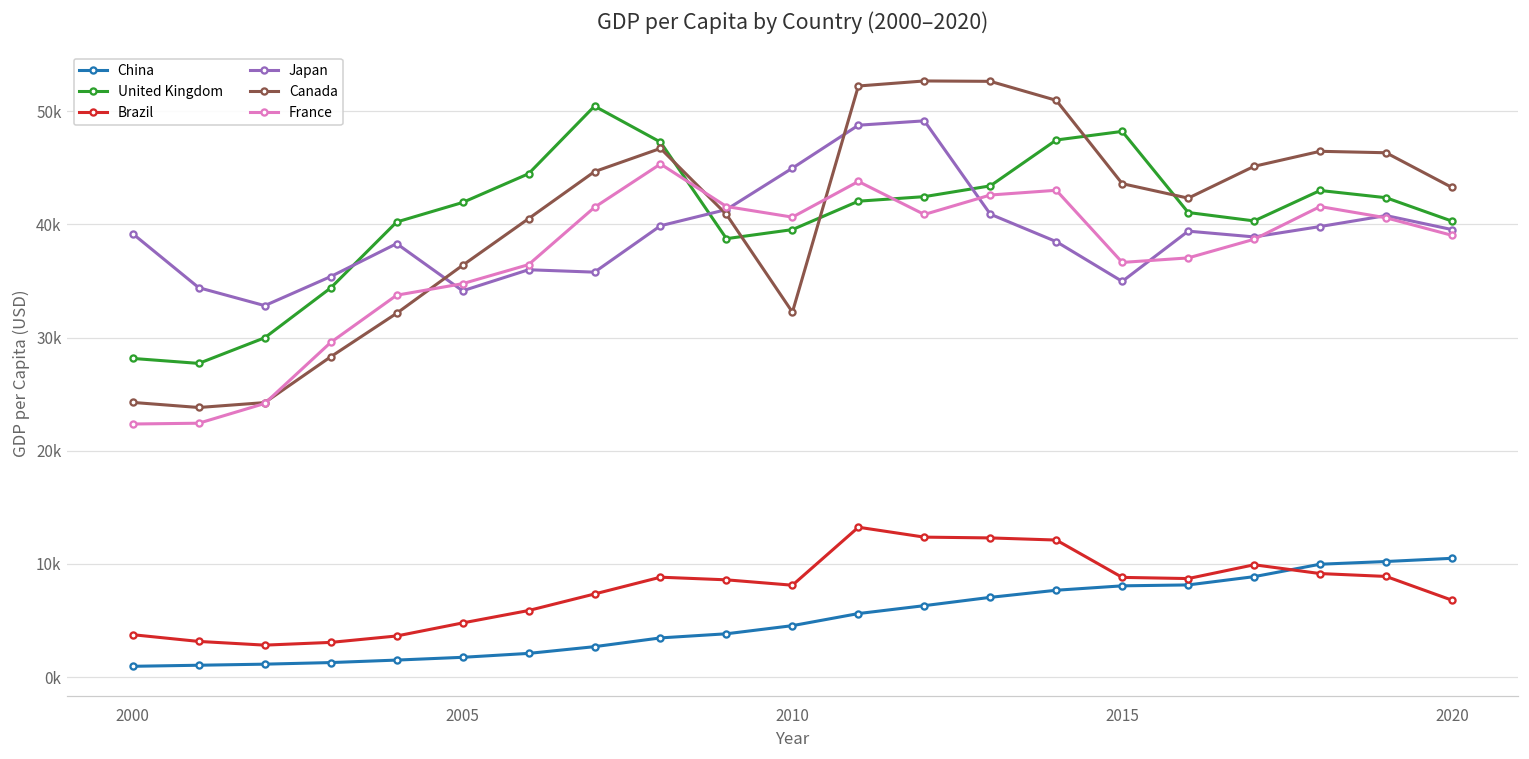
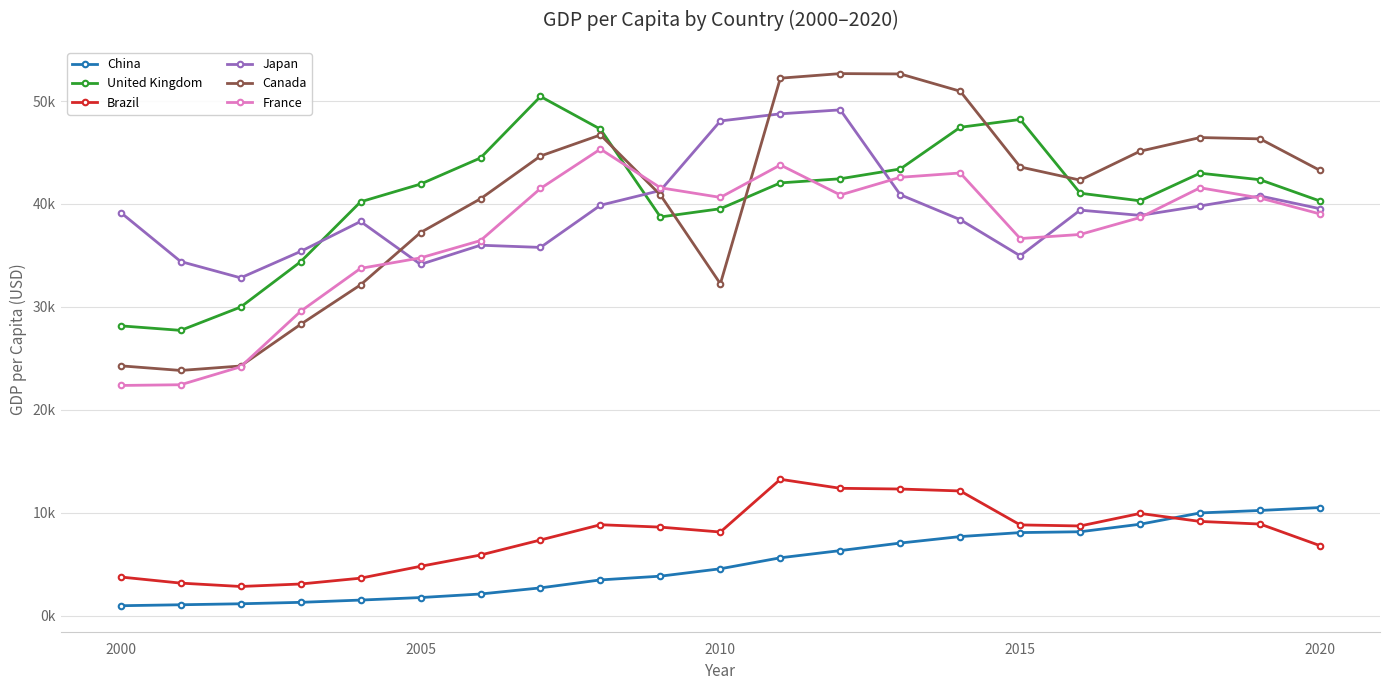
Canada, 2005: 36400 -> 37200
Japan, 2010: 45000 -> 48100
